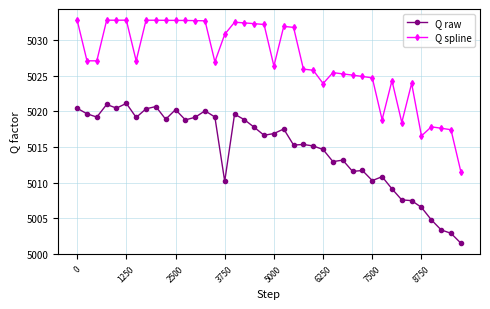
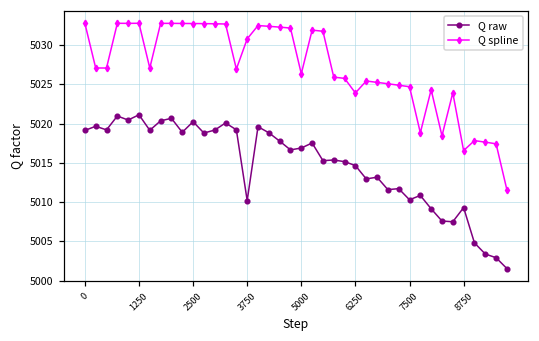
Q raw, 0: 5020 -> 5019
Q raw, 8750: 5007 -> 5009
